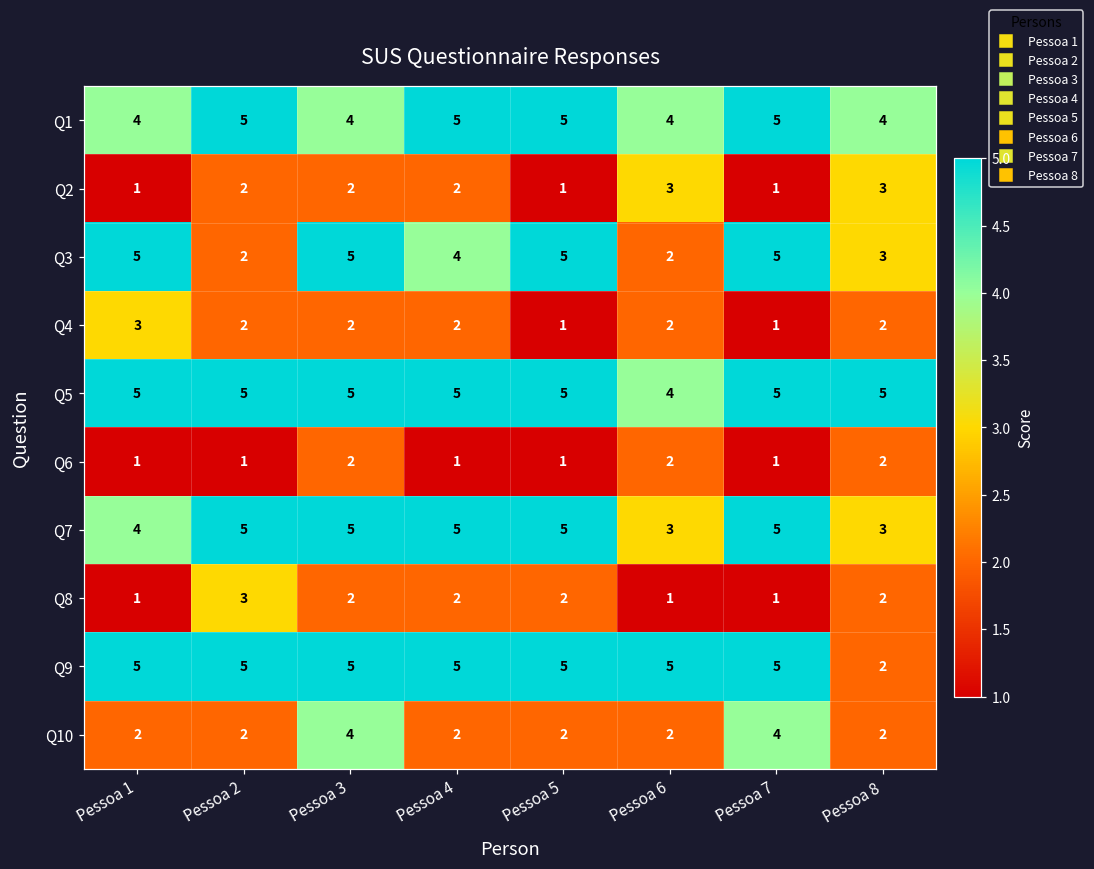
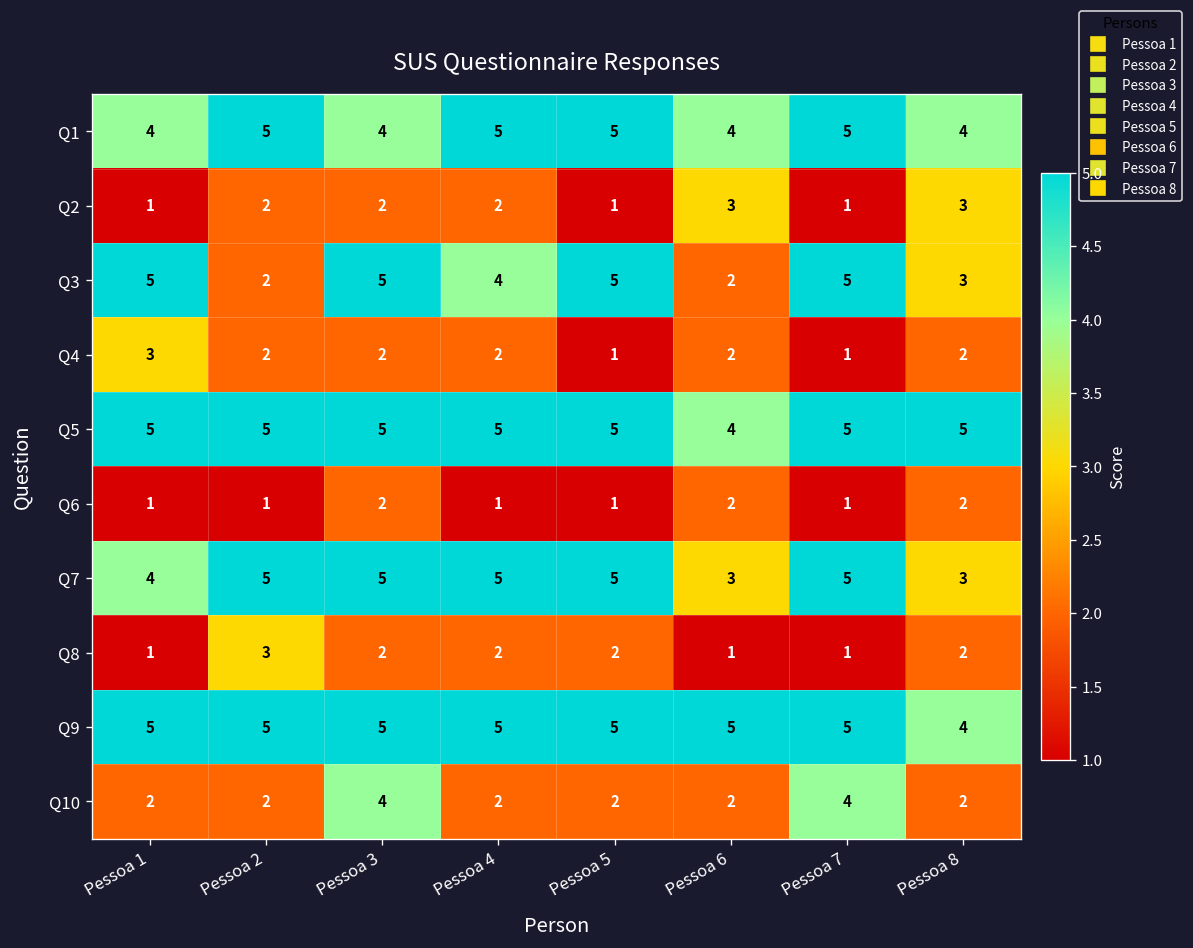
Q9, Pessoa 8: 2 -> 4
